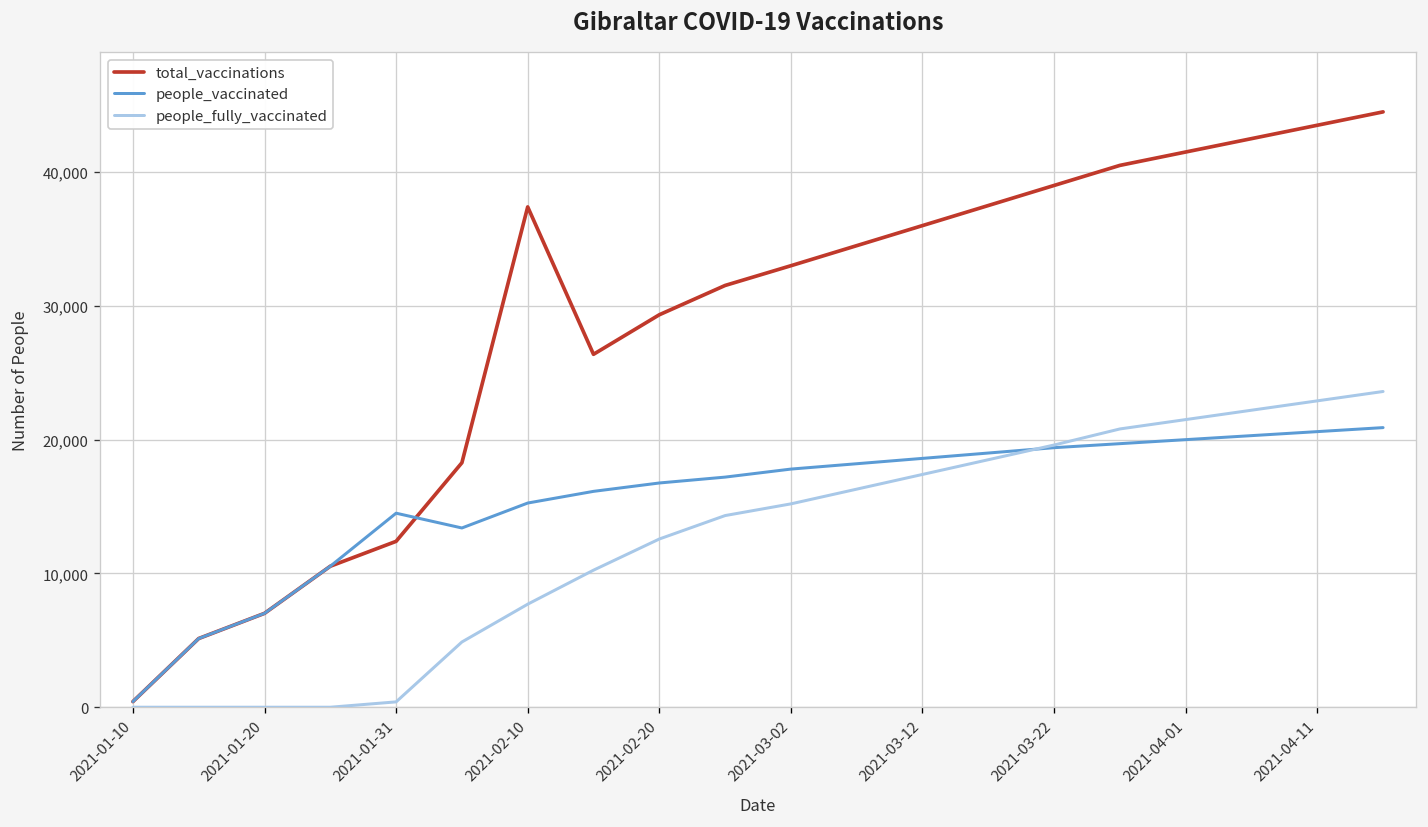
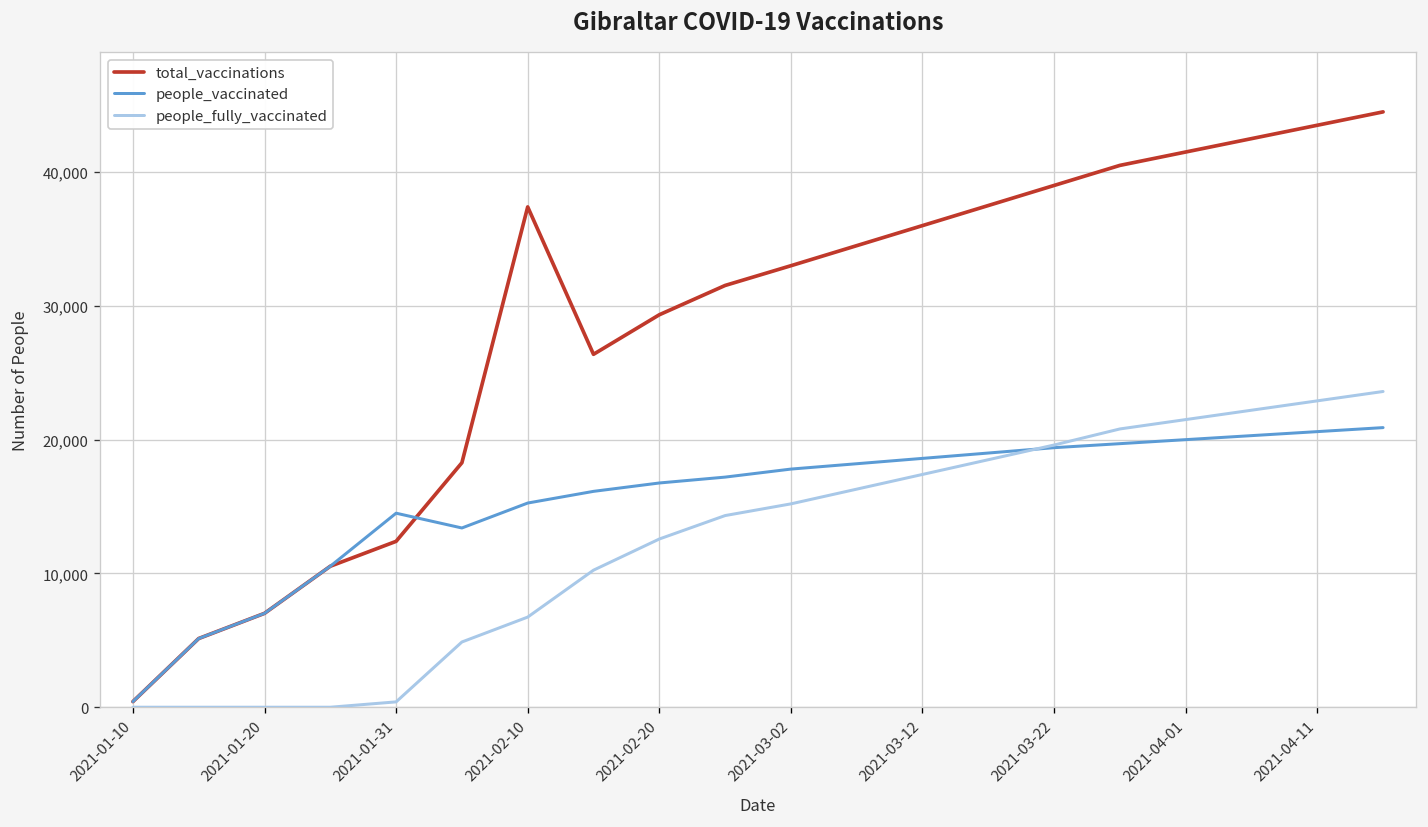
people_fully_vaccinated, 2021-02-10: 7,700 -> 6,700
